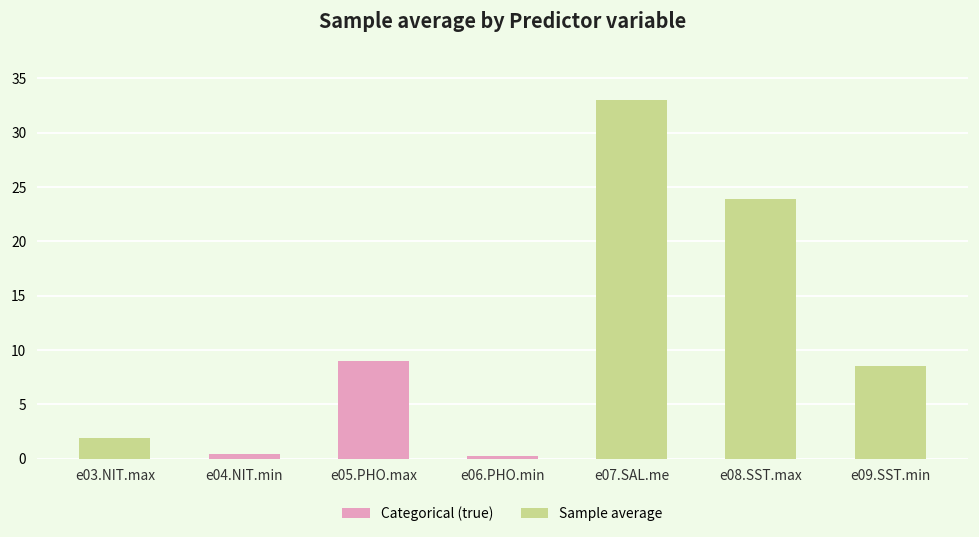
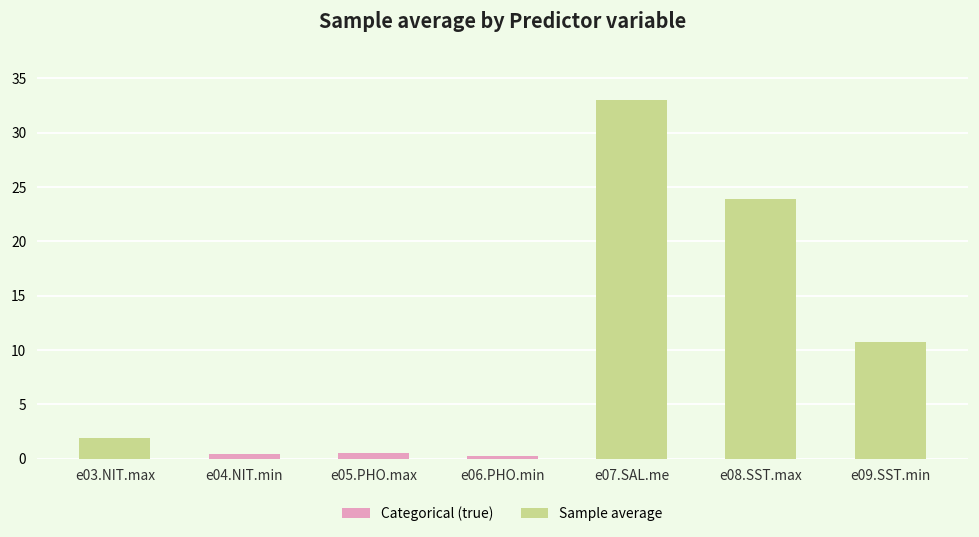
e05.PHO.max: 9 -> 0
e09.SST.min: 9 -> 11
